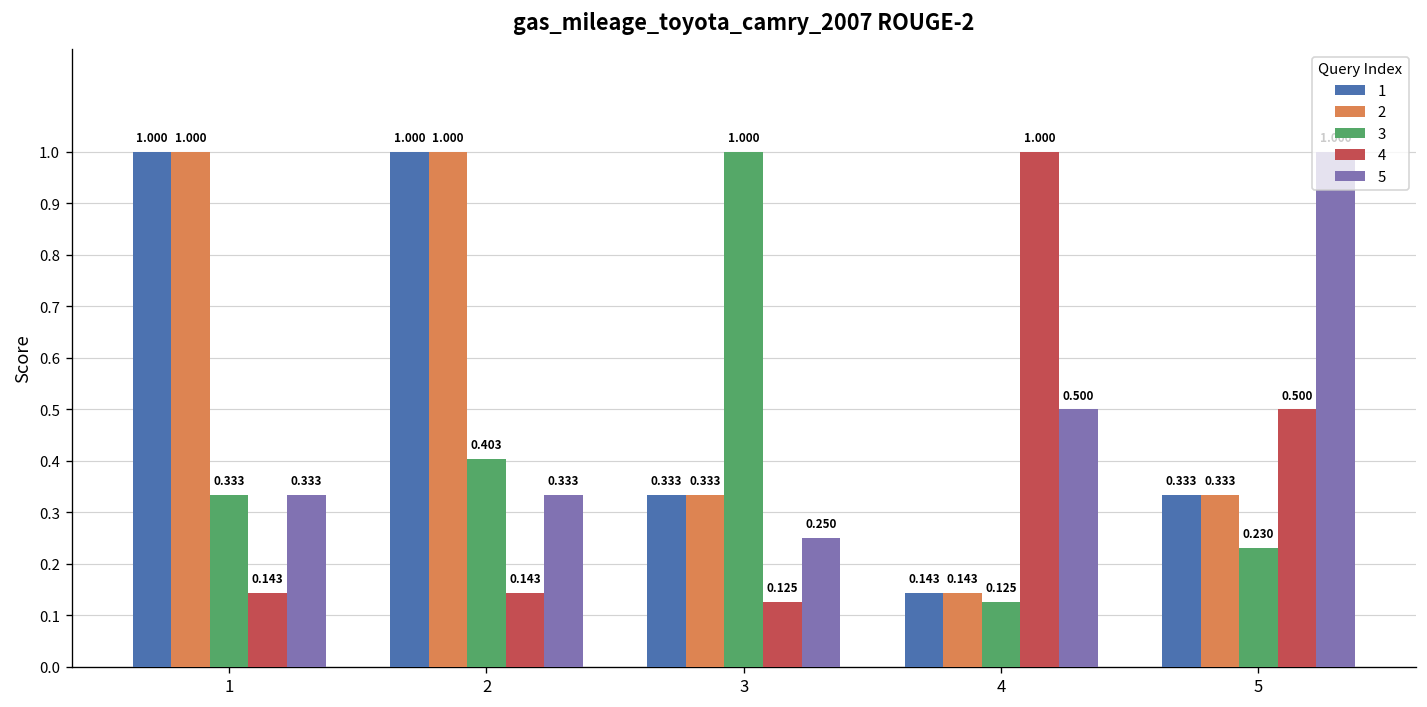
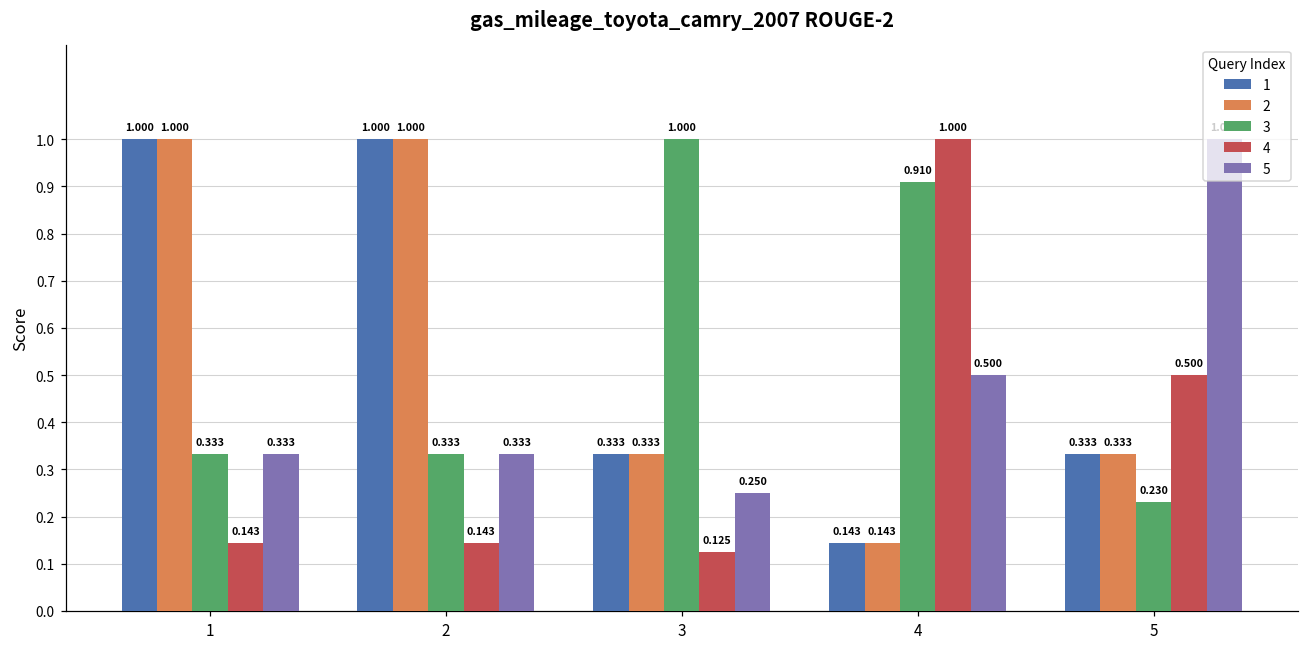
3, 2: 0.403 -> 0.333
3, 4: 0.125 -> 0.910
